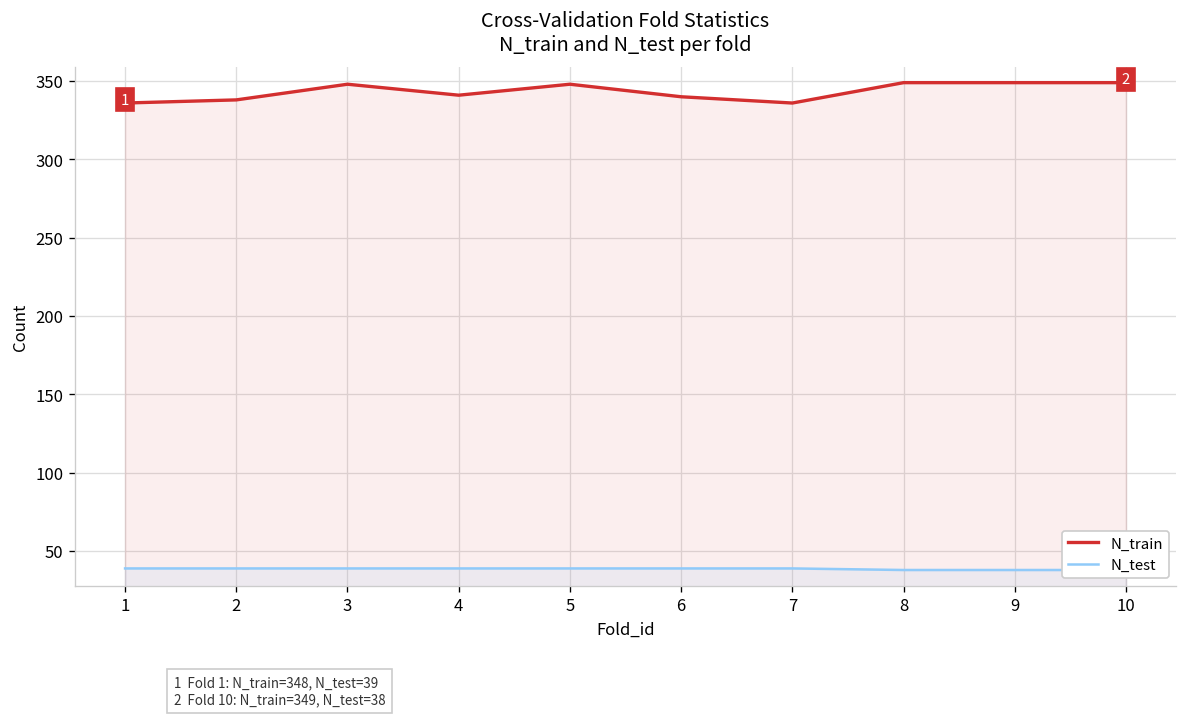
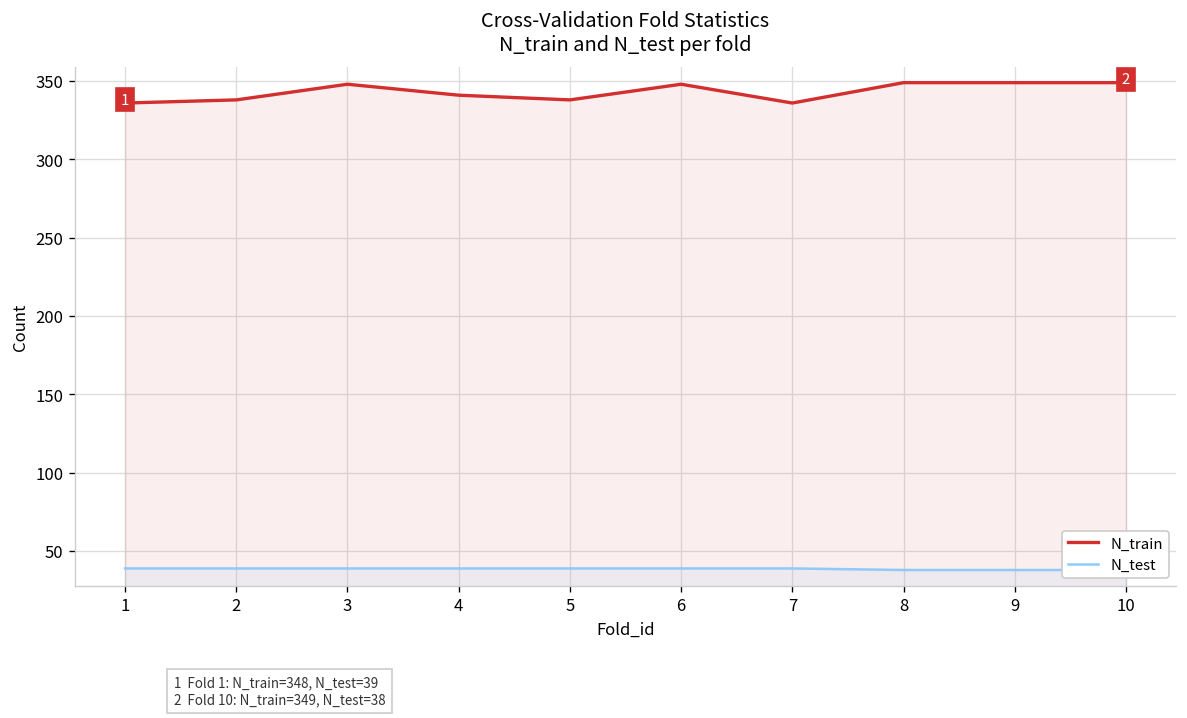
N_train, 5: 348 -> 338
N_train, 6: 340 -> 348
